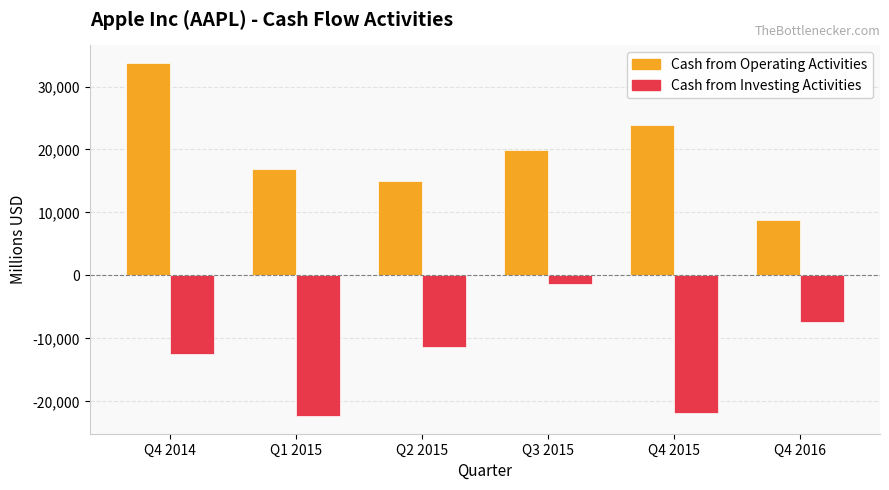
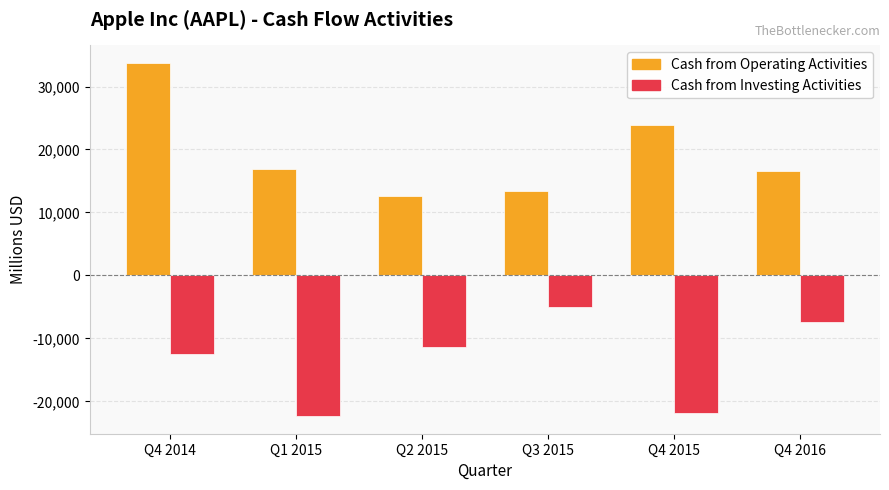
Cash from Operating Activities, Q2 2015: 15,000 -> 13,000
Cash from Operating Activities, Q3 2015: 20,000 -> 13,000
Cash from Investing Activities, Q3 2015: -1,000 -> -5,000
Cash from Operating Activities, Q4 2016: 9,000 -> 17,000
